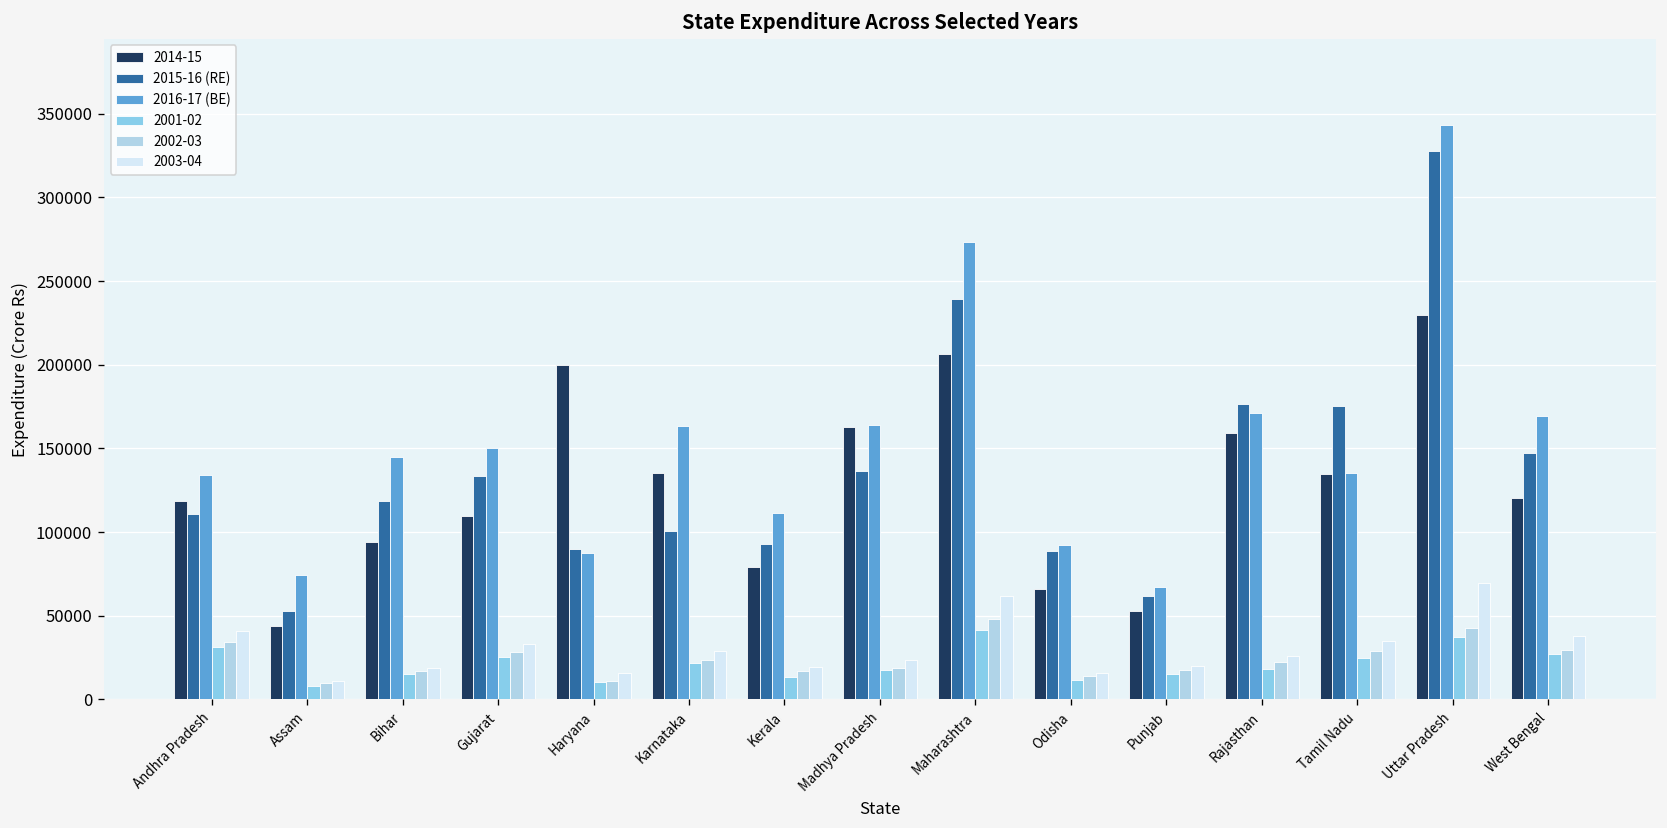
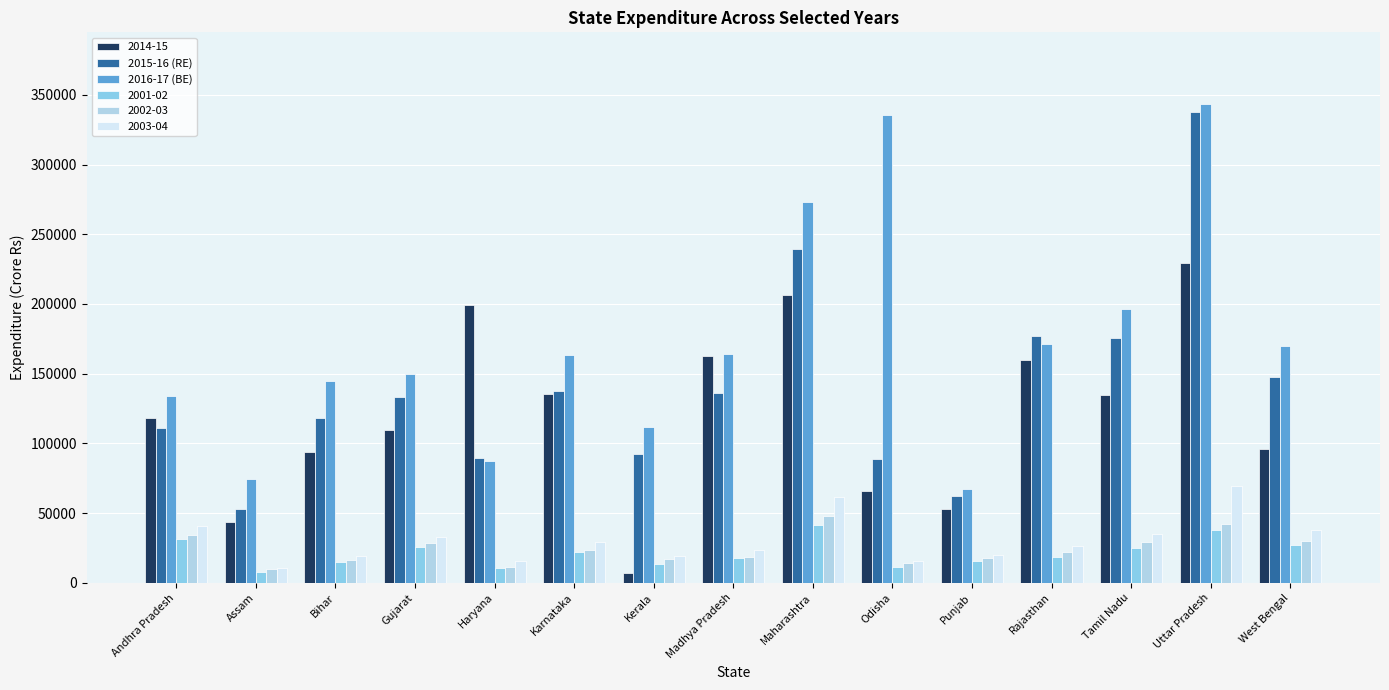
2015-16 (RE), Karnataka: 100000 -> 138000
2014-15, Kerala: 79000 -> 7000
2016-17 (BE), Odisha: 92000 -> 336000
2016-17 (BE), Tamil Nadu: 135000 -> 196000
2015-16 (RE), Uttar Pradesh: 328000 -> 338000
2014-15, West Bengal: 120000 -> 96000
